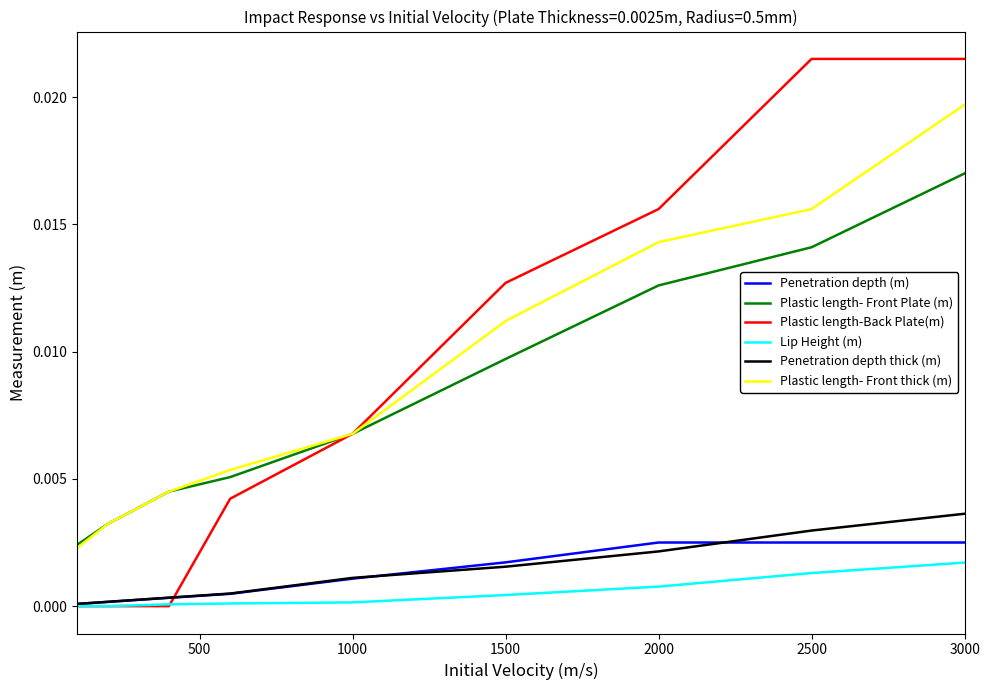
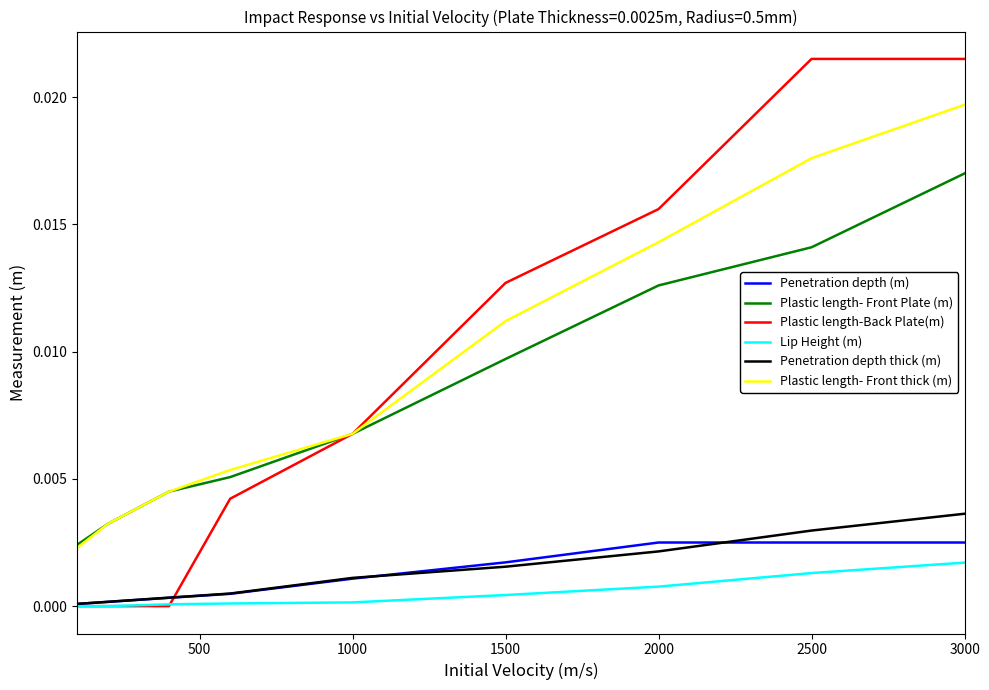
Plastic length- Front thick (m), 2500: 0.0156 -> 0.0176
